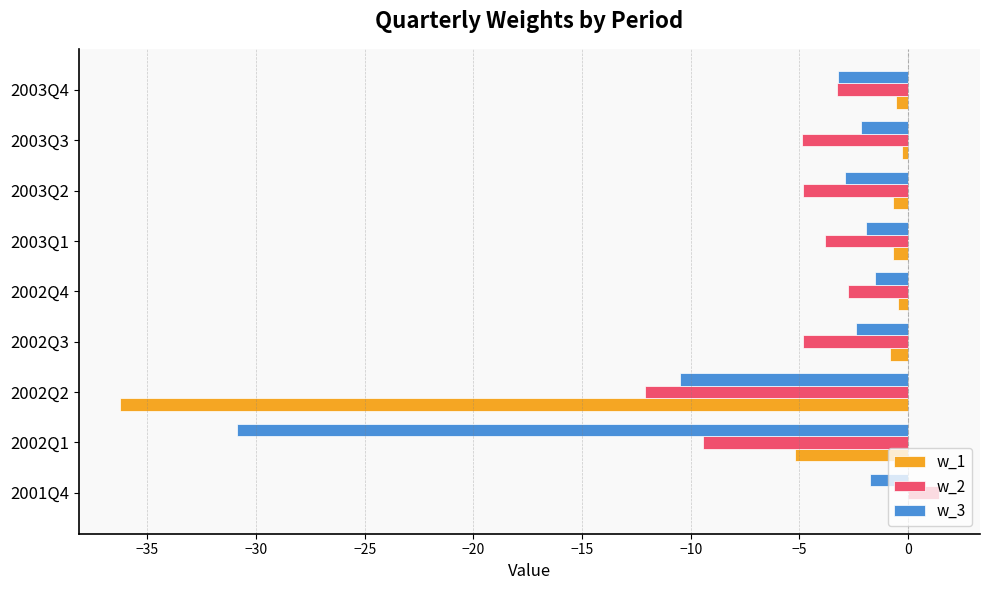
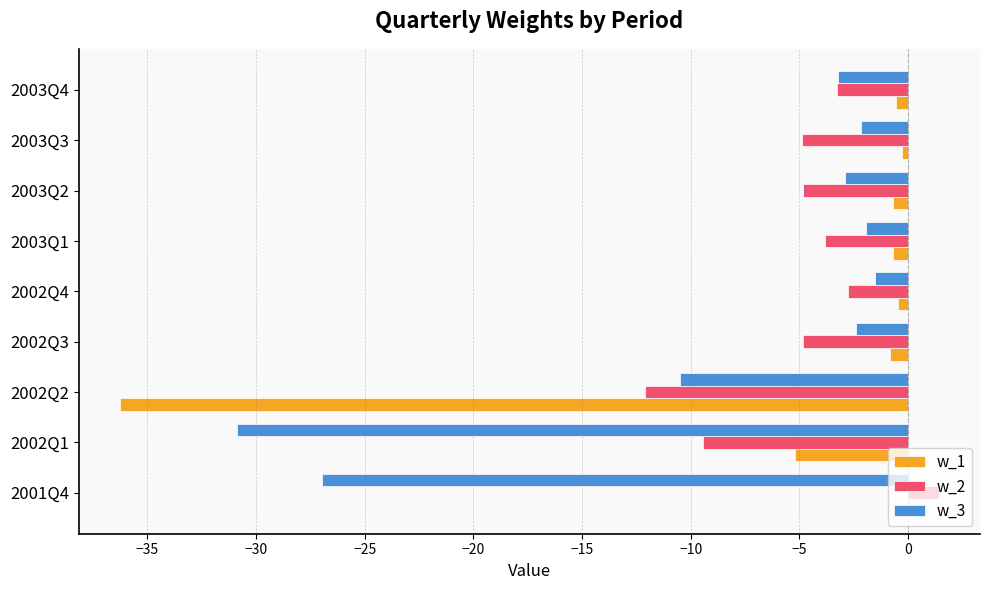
w_3, 2001Q4: -1.7 -> -27.0
